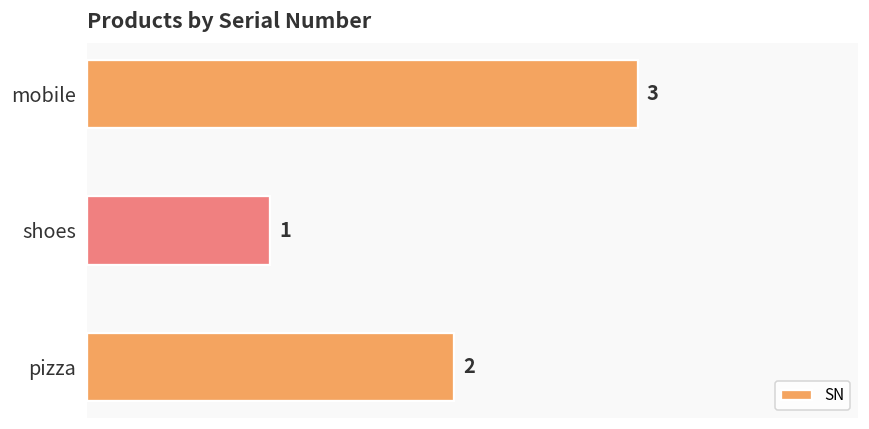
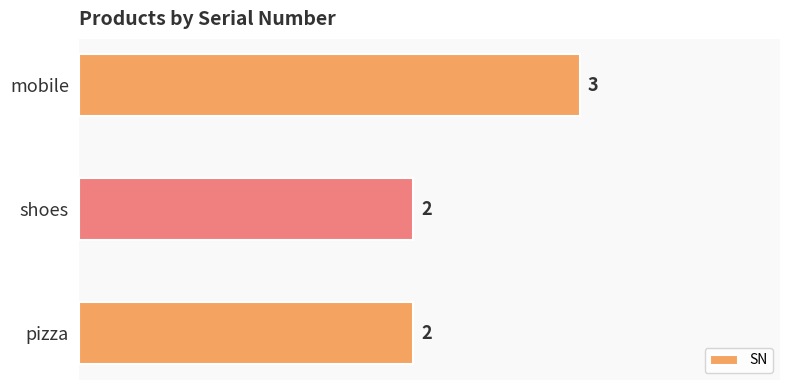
shoes: 1 -> 2
